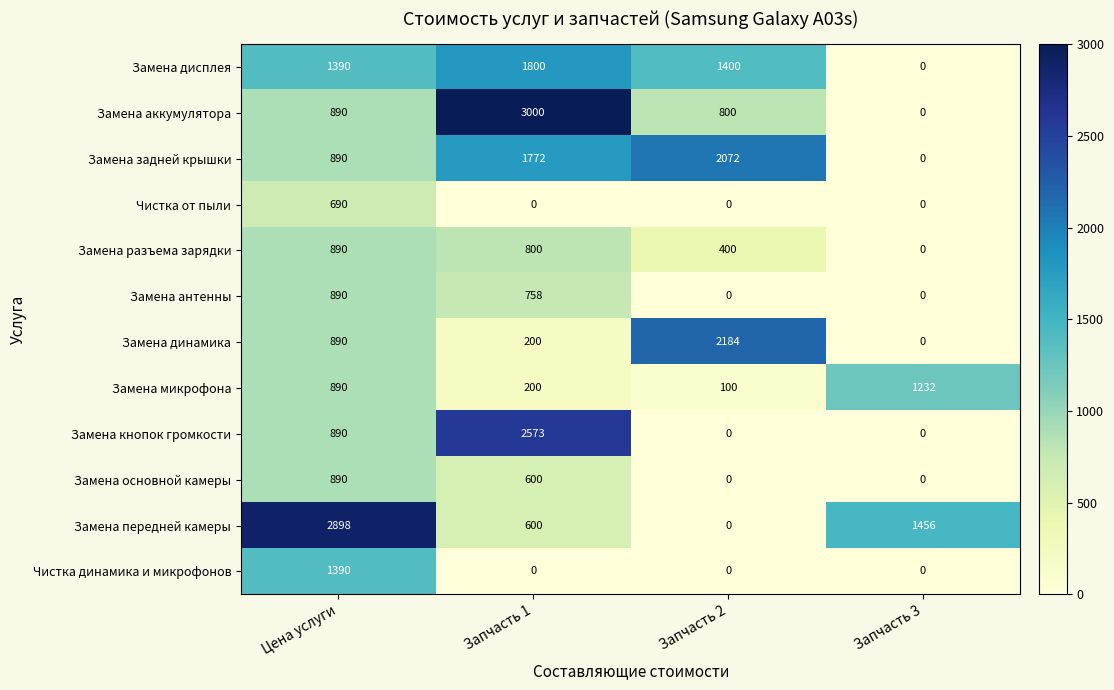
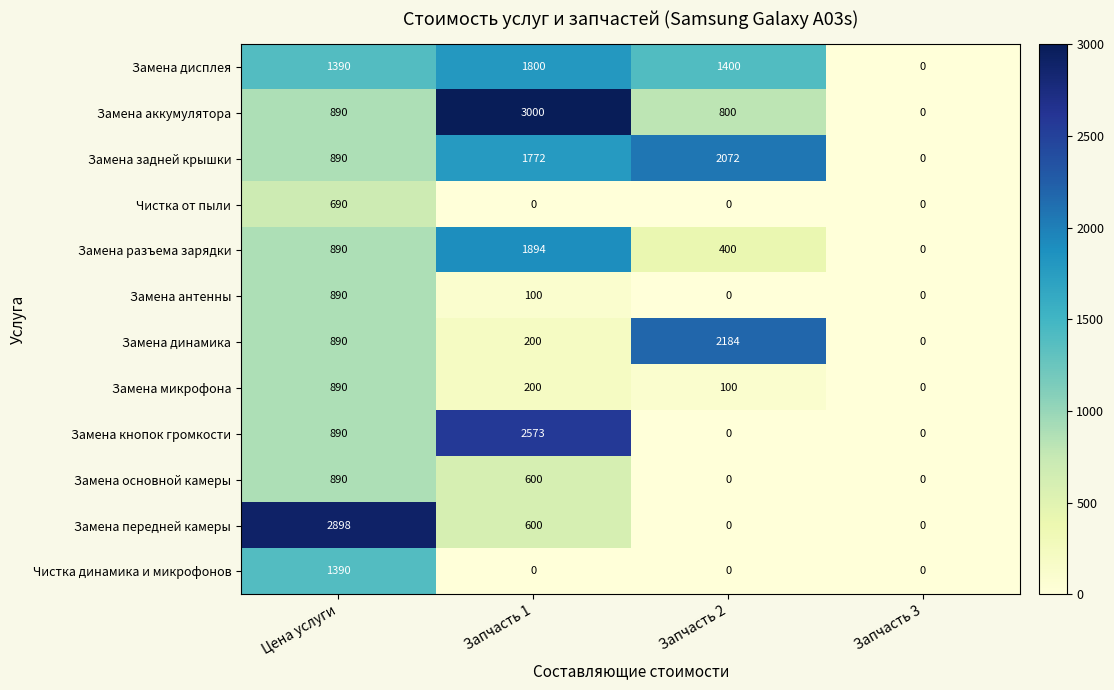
Замена разъема зарядки, Запчасть 1: 800 -> 1894
Замена антенны, Запчасть 1: 758 -> 100
Замена микрофона, Запчасть 3: 1232 -> 0
Замена передней камеры, Запчасть 3: 1456 -> 0
